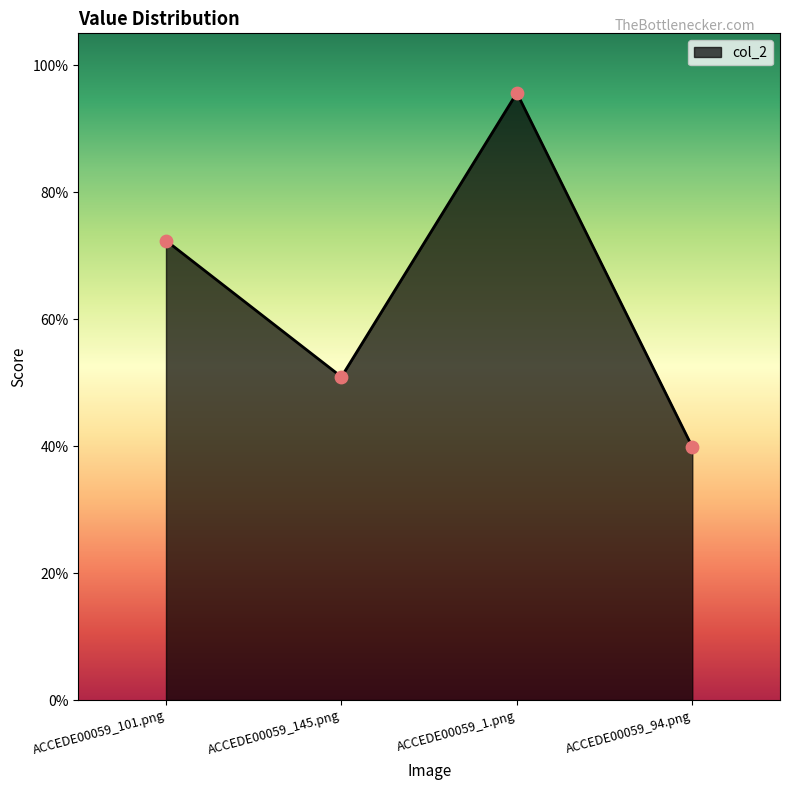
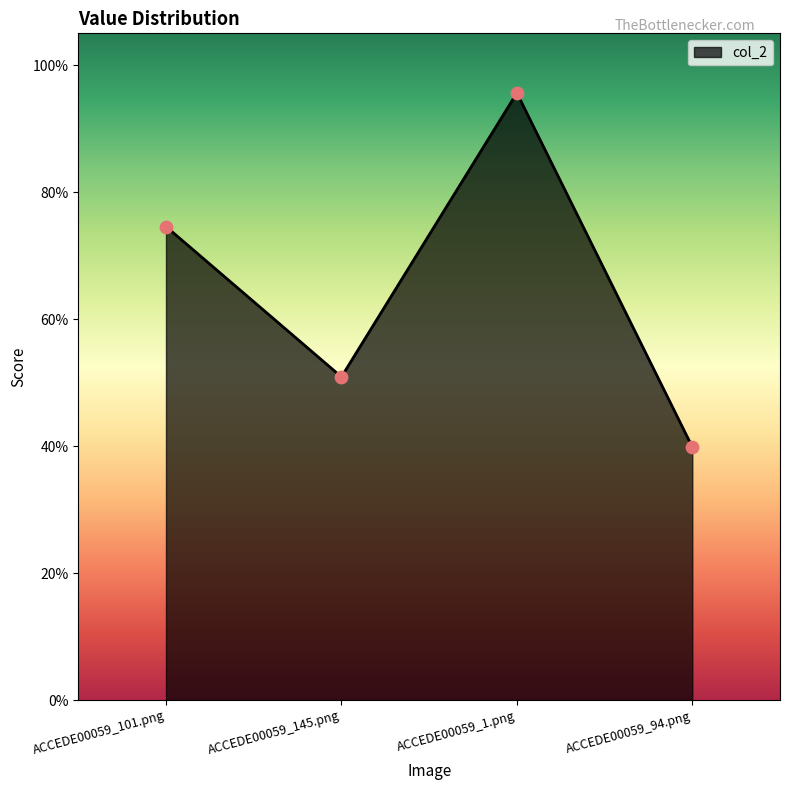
ACCEDE00059_101.png: 72% -> 75%
